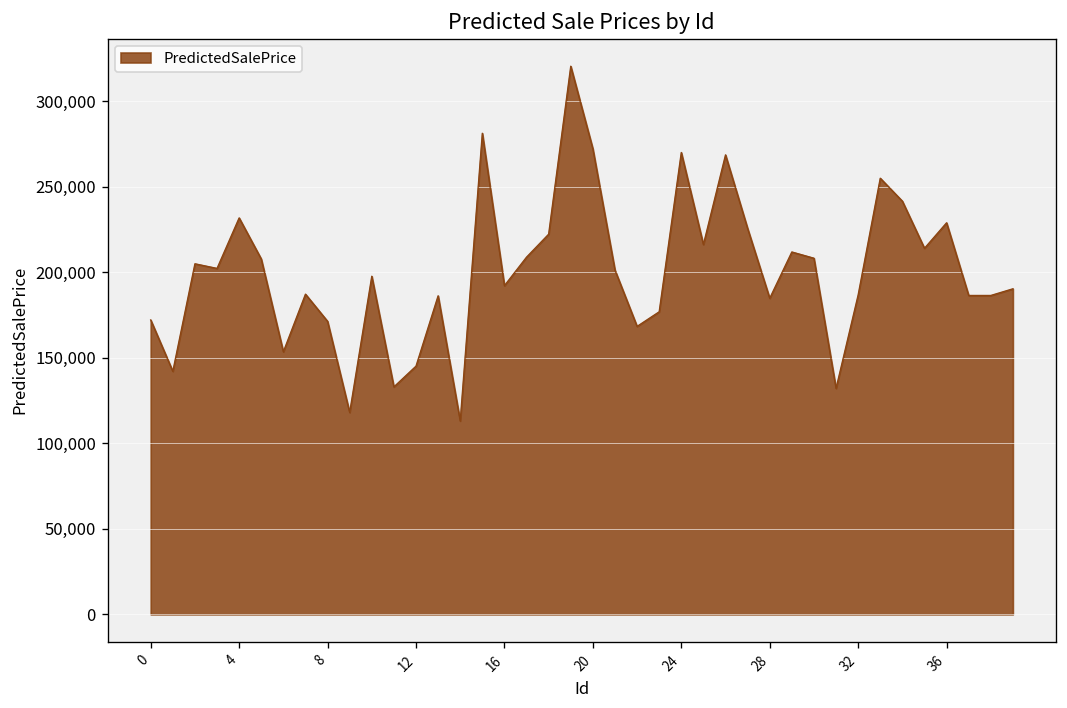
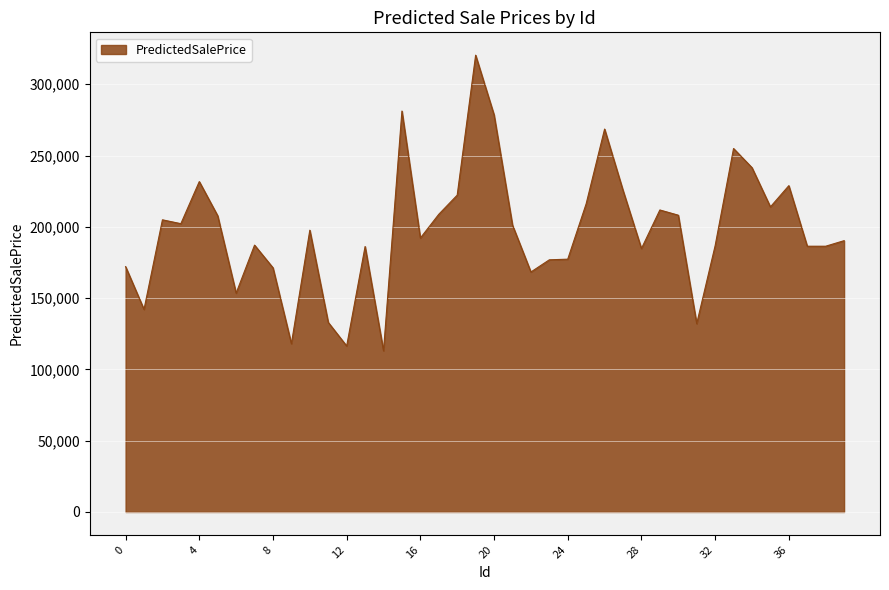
12: 145,000 -> 116,000
20: 272,000 -> 279,000
24: 270,000 -> 177,000
